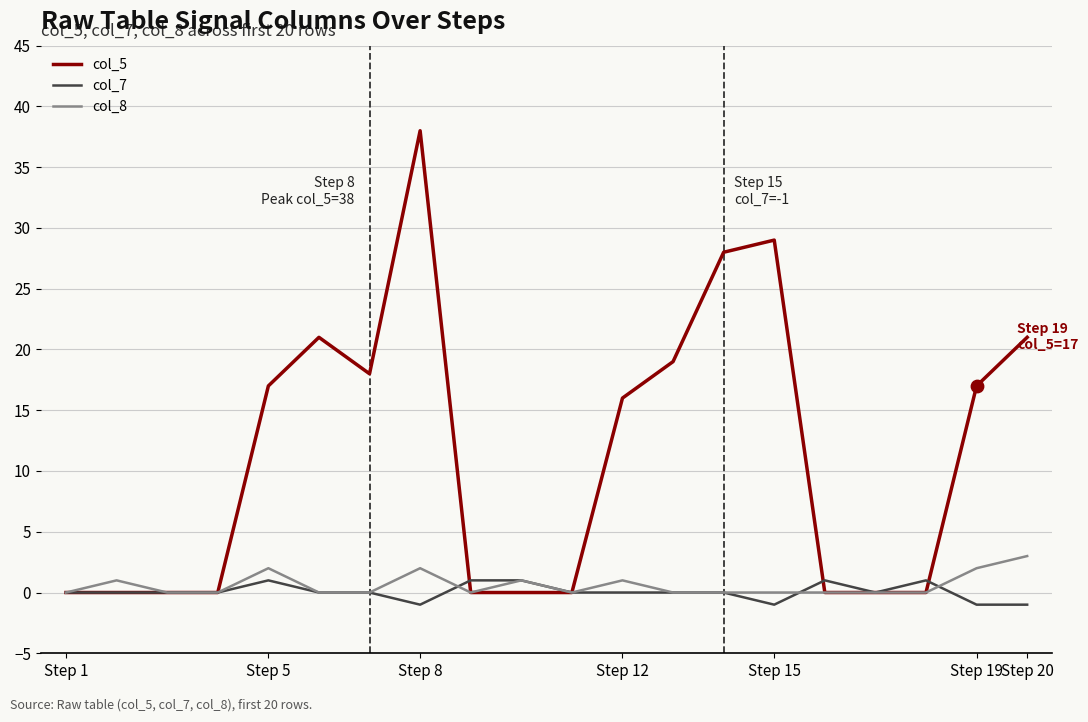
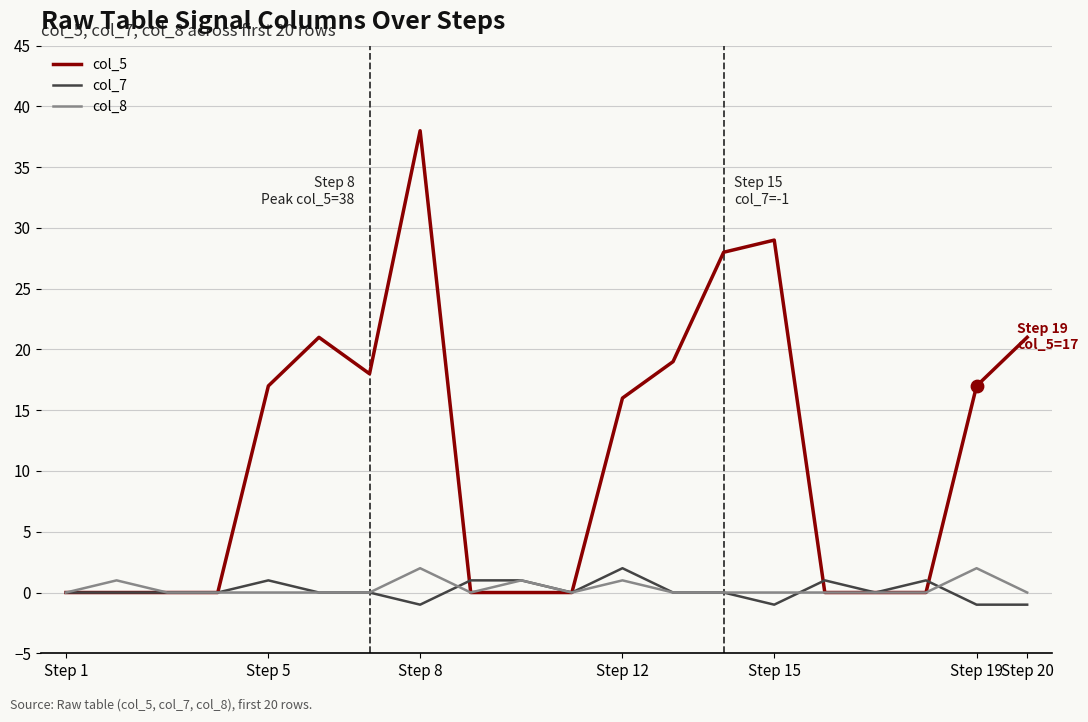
col_8, Step 5: 2 -> 0
col_7, Step 12: 0 -> 2
col_8, Step 20: 3 -> 0
